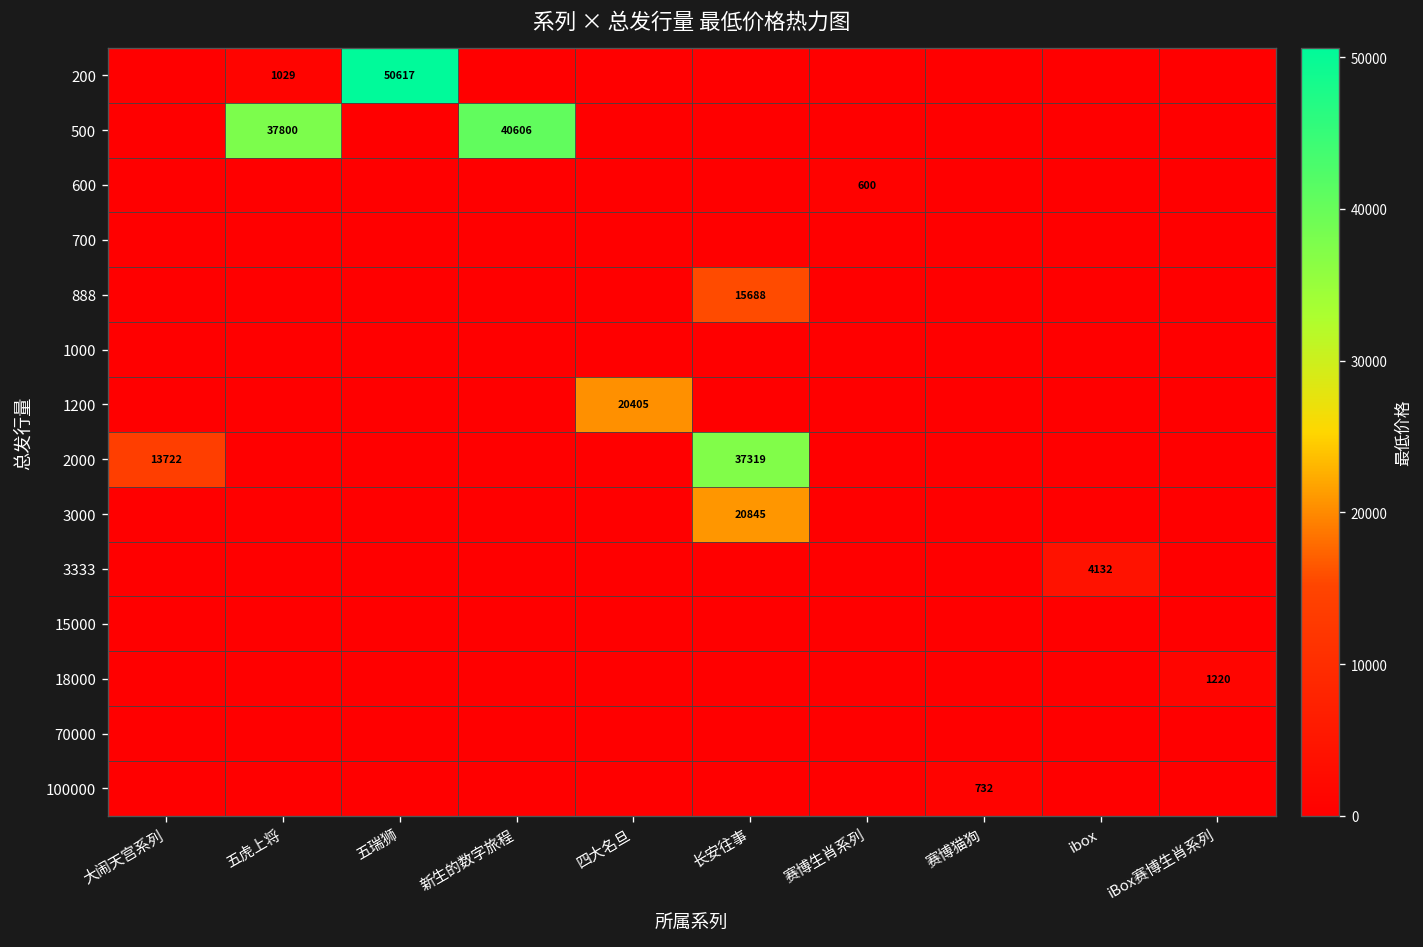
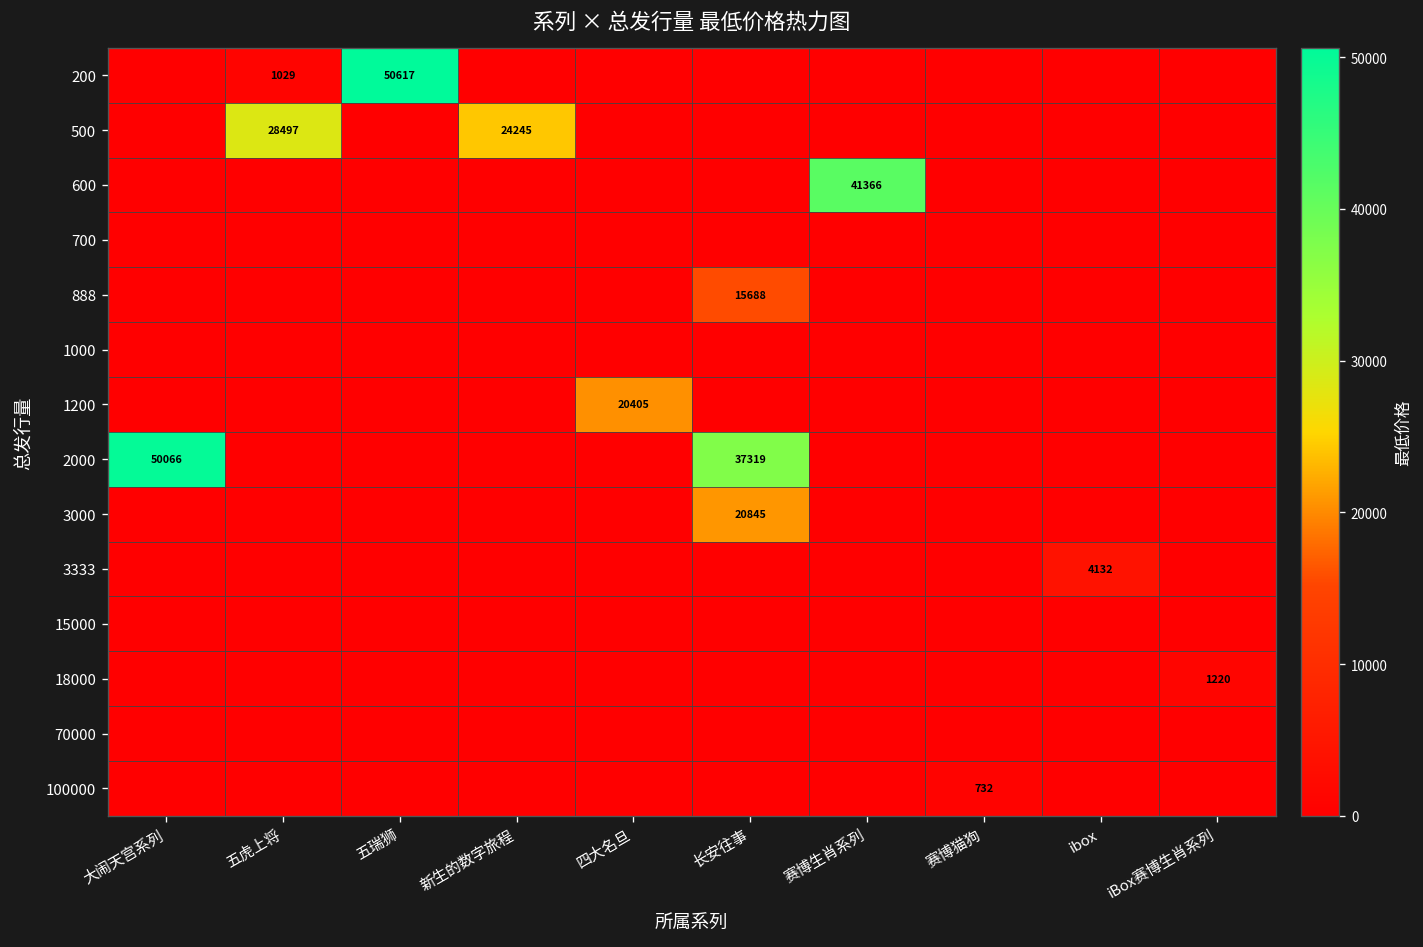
500, 五虎上将: 37800 -> 28497
500, 新生的数字旅程: 40606 -> 24245
600, 赛博生肖系列: 600 -> 41366
2000, 大闹天宫系列: 13722 -> 50066
